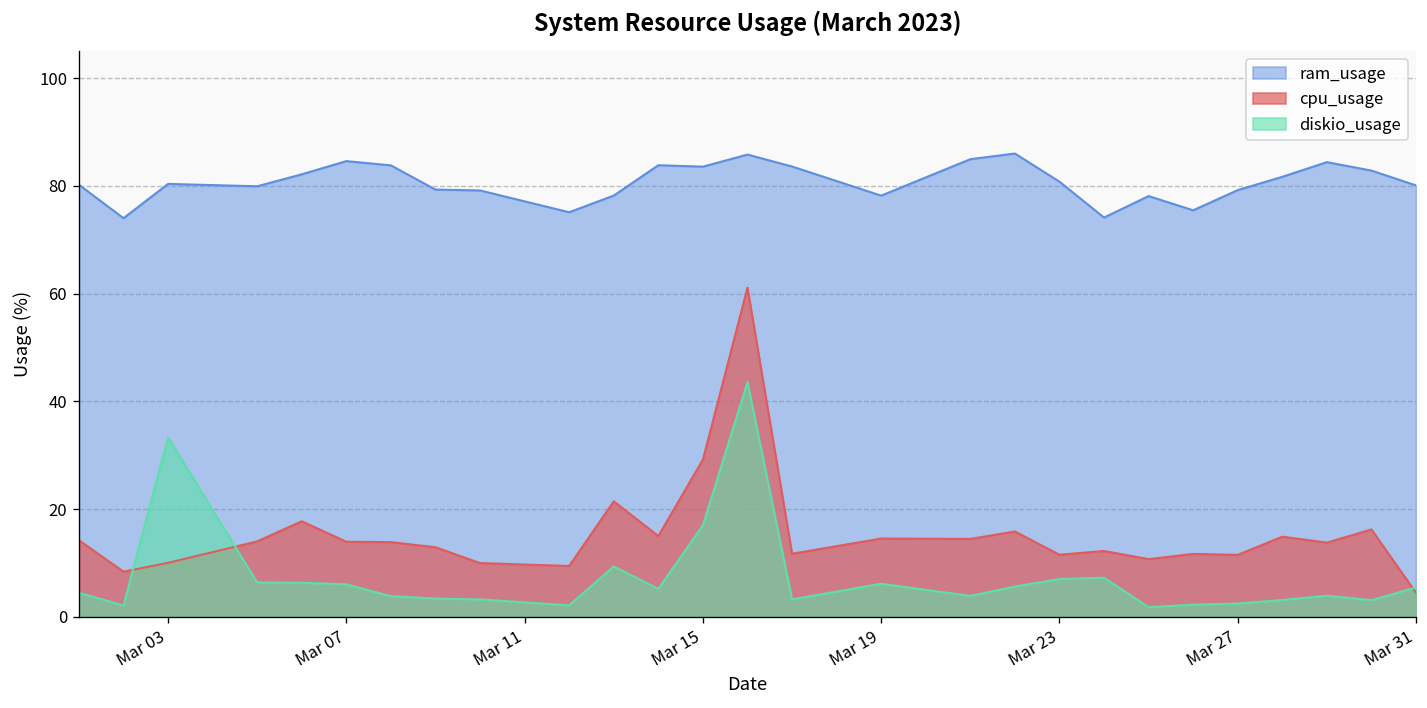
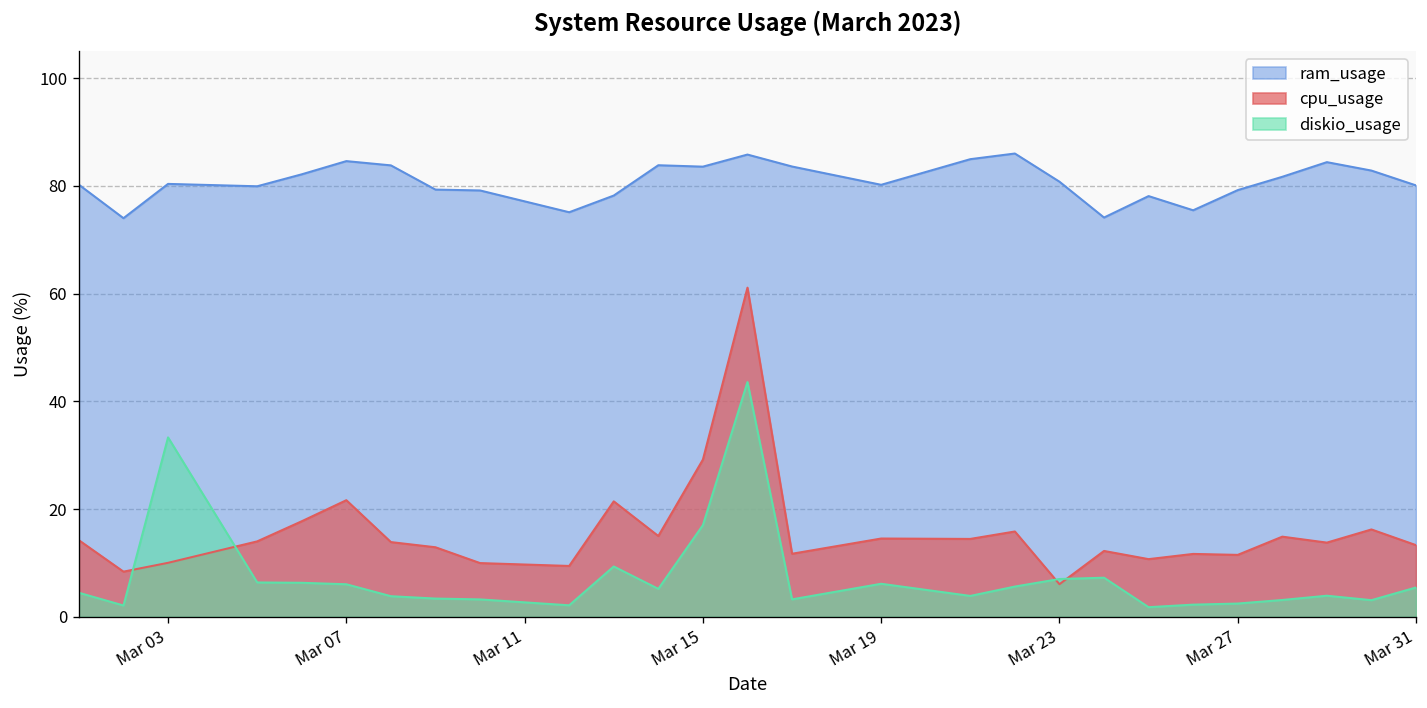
cpu_usage, Mar 07: 14 -> 22
ram_usage, Mar 19: 78 -> 80
cpu_usage, Mar 23: 12 -> 6
cpu_usage, Mar 31: 4 -> 13
